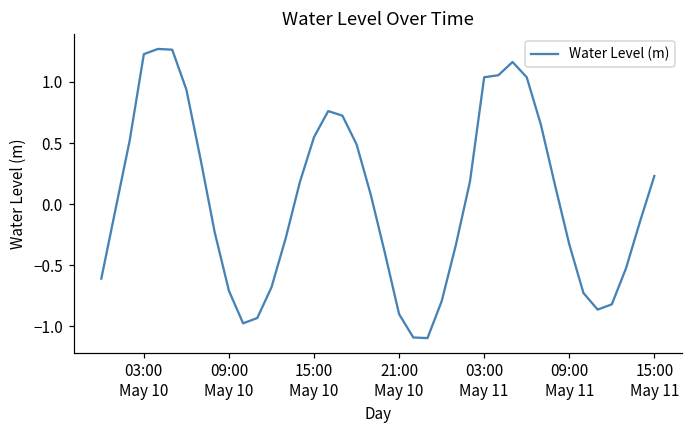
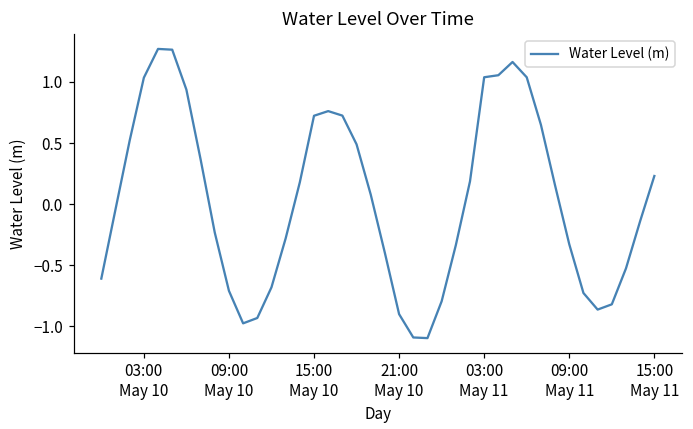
03:00 May 10: 1.23 -> 1.03
15:00 May 10: 0.55 -> 0.72
